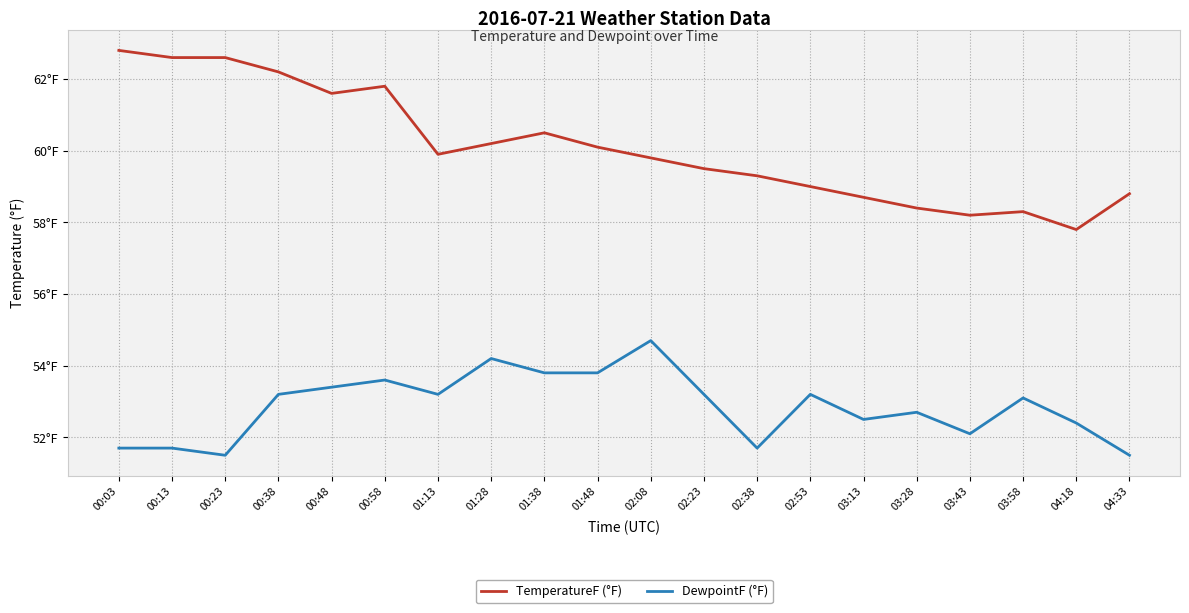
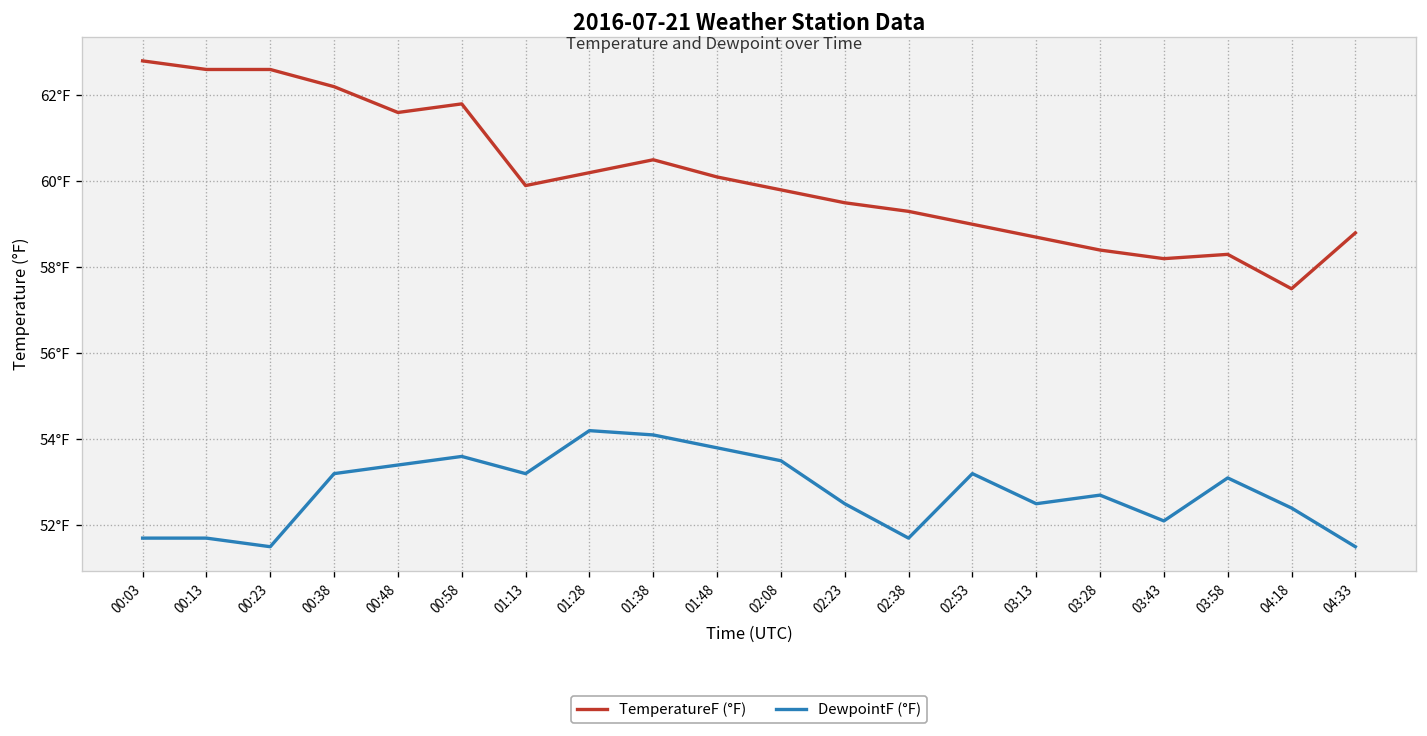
DewpointF (°F), 01:38: 53.8°F -> 54.1°F
DewpointF (°F), 02:08: 54.7°F -> 53.5°F
DewpointF (°F), 02:23: 53.2°F -> 52.5°F
TemperatureF (°F), 04:18: 57.8°F -> 57.5°F
